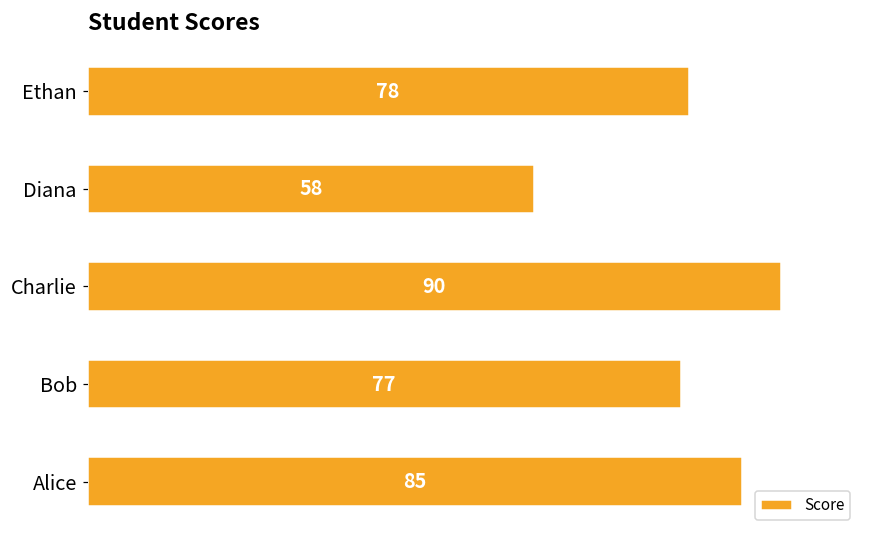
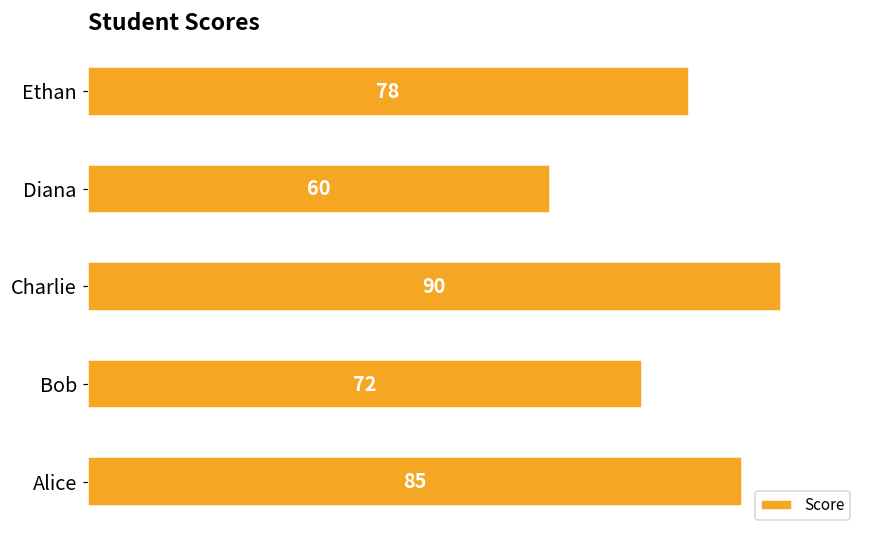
Diana: 58 -> 60
Bob: 77 -> 72
